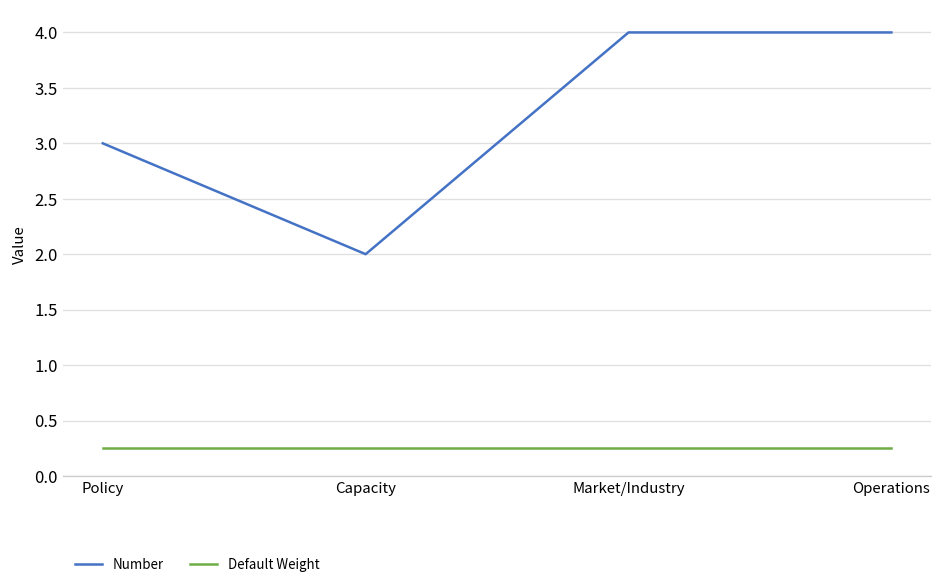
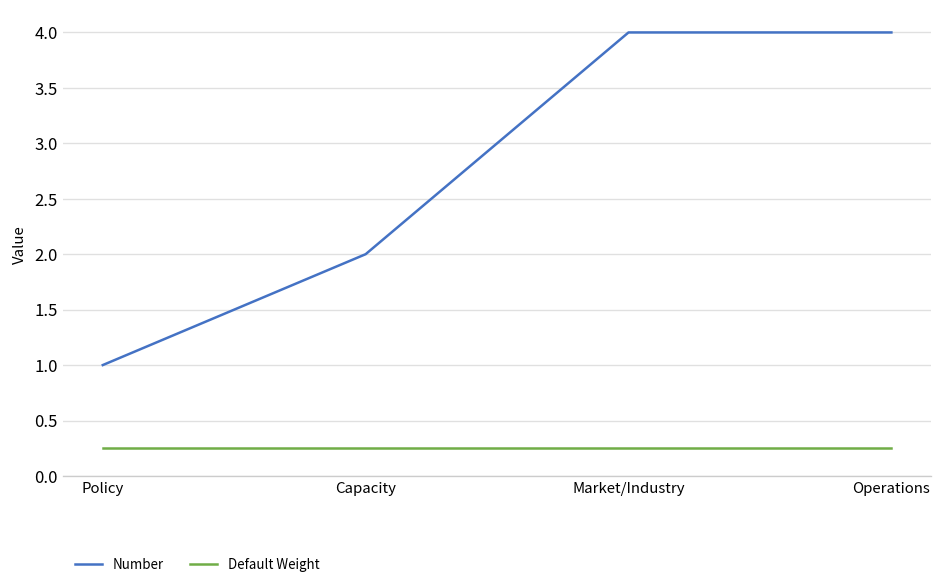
Number, Policy: 3 -> 1
